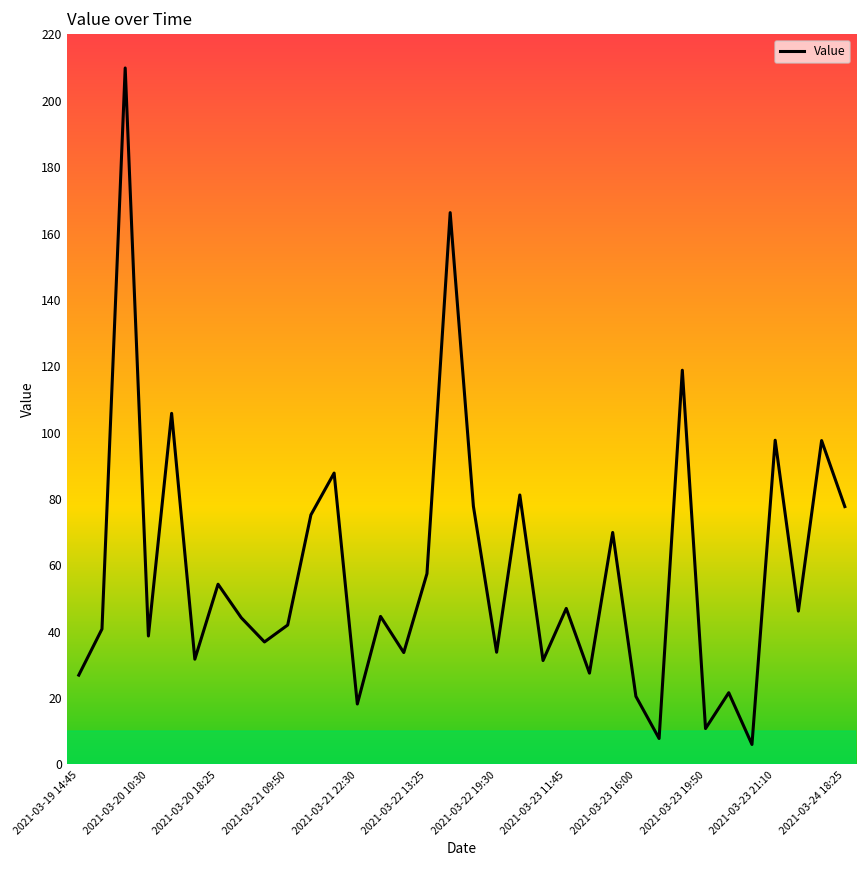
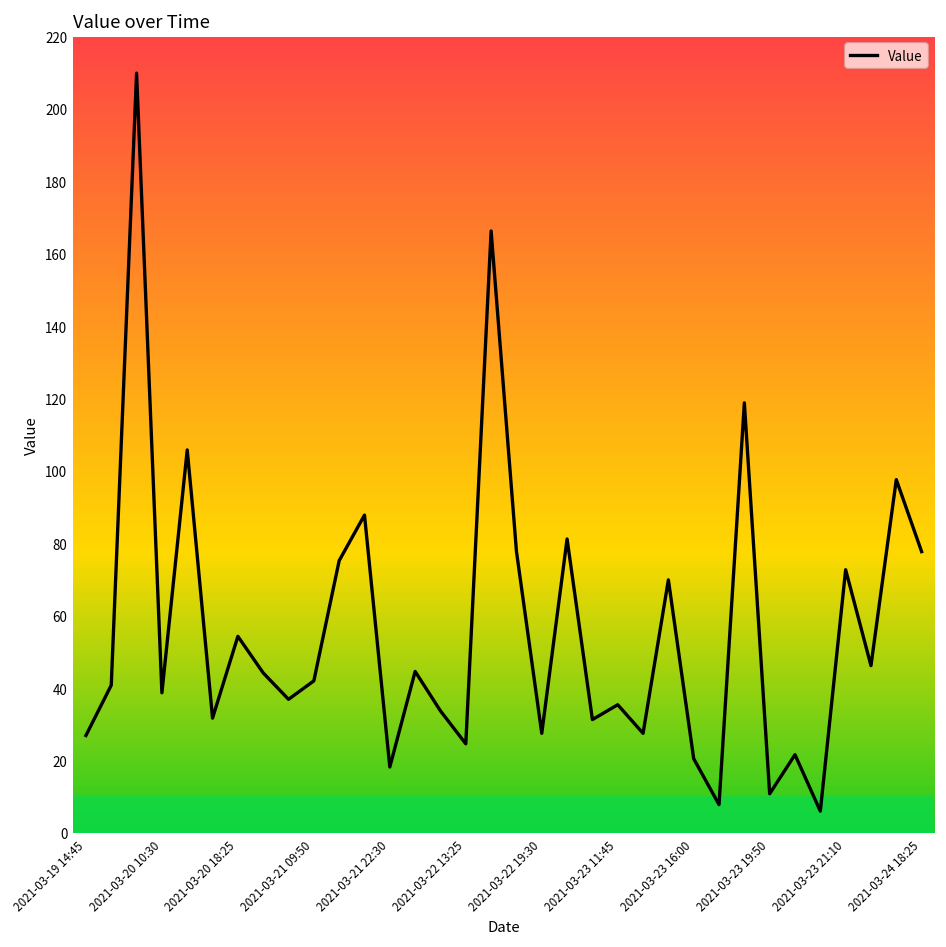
2021-03-22 13:25: 58 -> 25
2021-03-22 19:30: 34 -> 28
2021-03-23 11:45: 47 -> 35
2021-03-23 21:10: 98 -> 73
